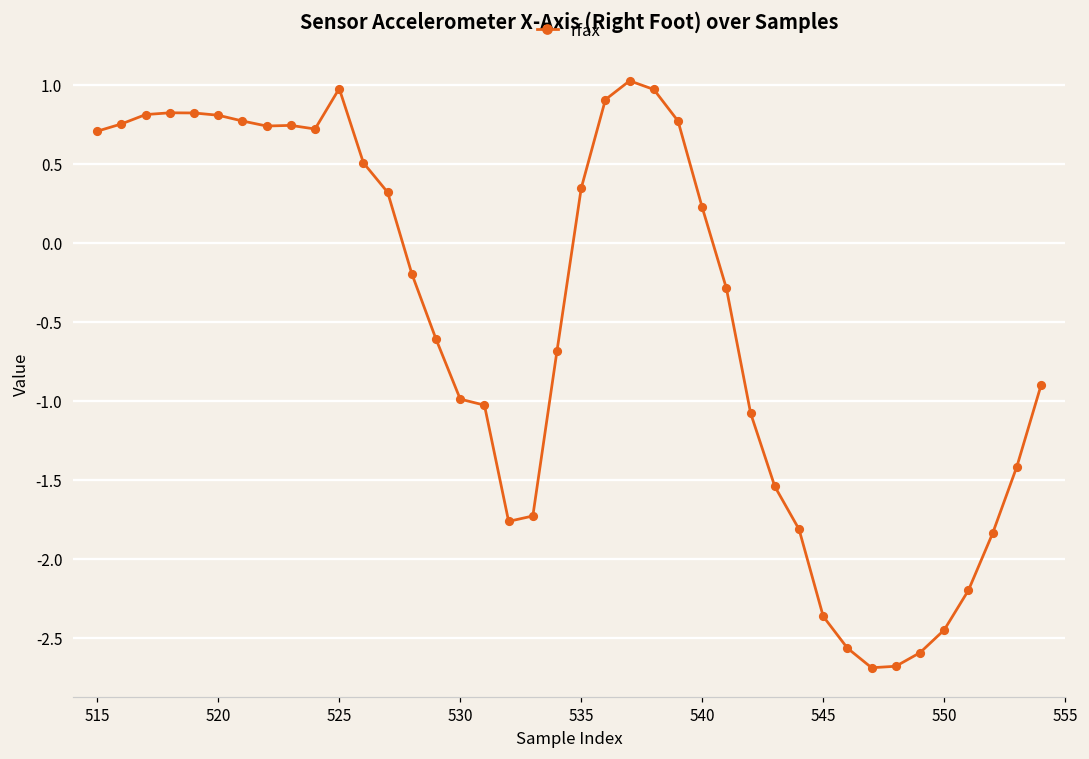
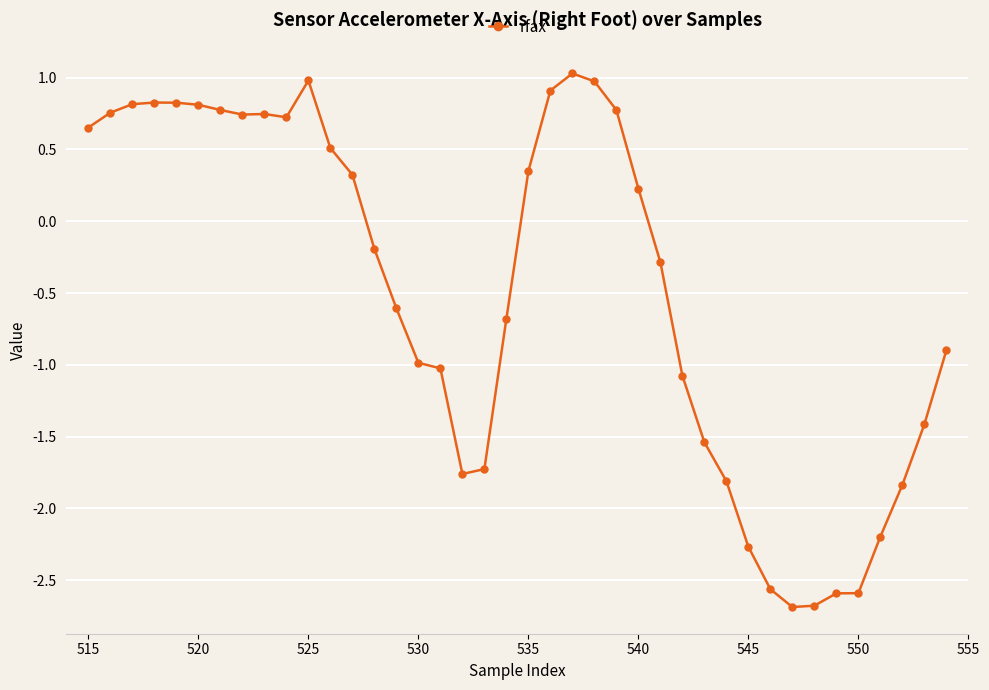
515: 0.71 -> 0.65
545: -2.36 -> -2.27
550: -2.45 -> -2.59
